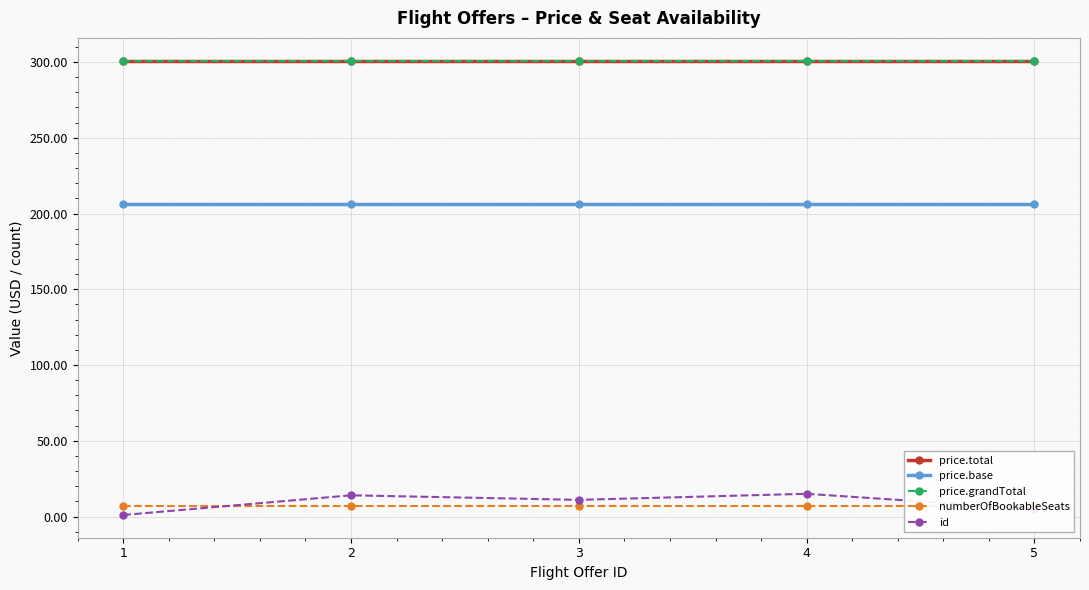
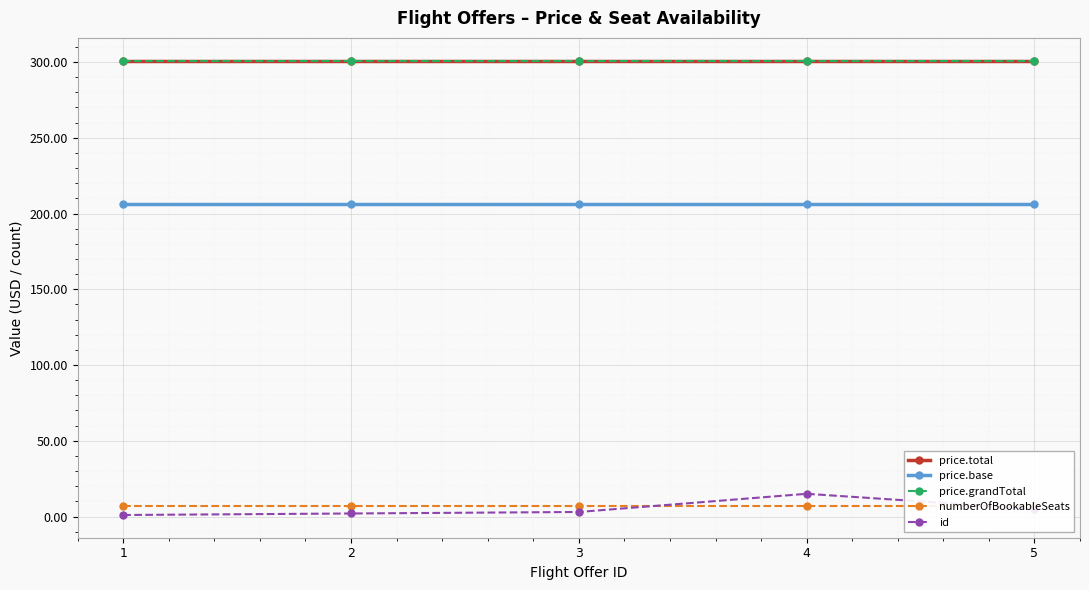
id, 2: 14 -> 2
id, 3: 11 -> 3
